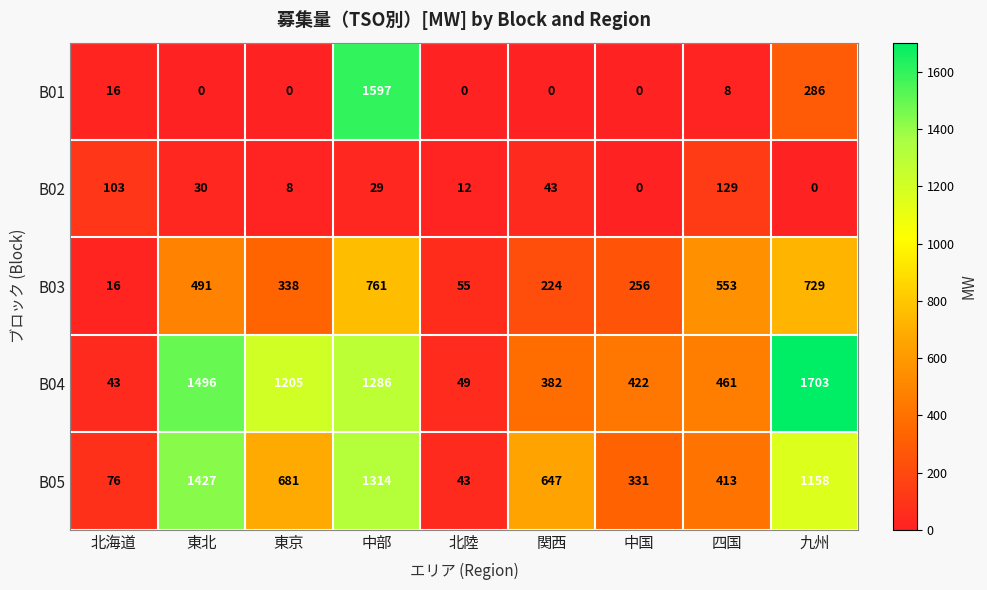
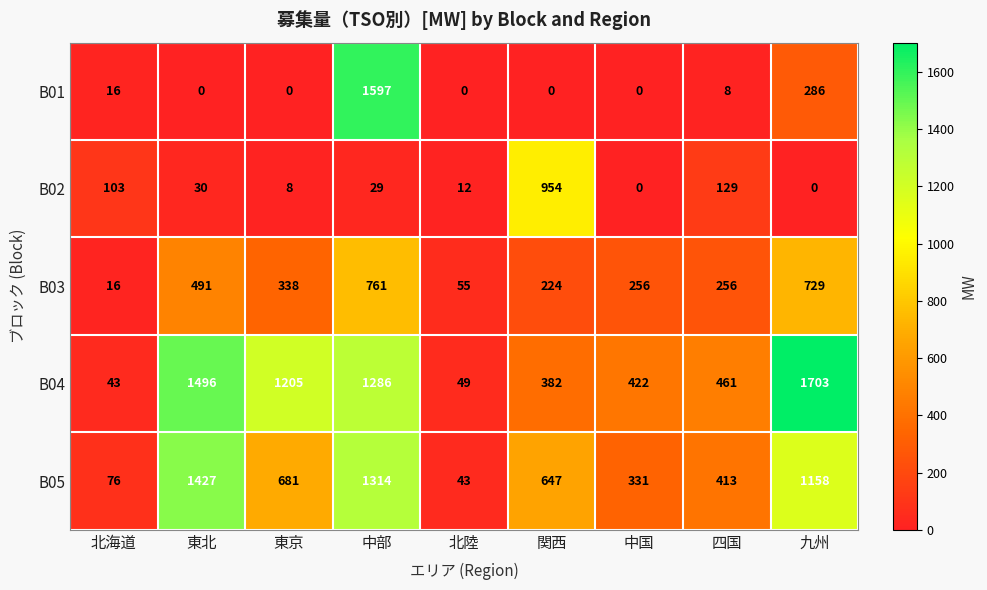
B02, 関西: 43 -> 954
B03, 四国: 553 -> 256
